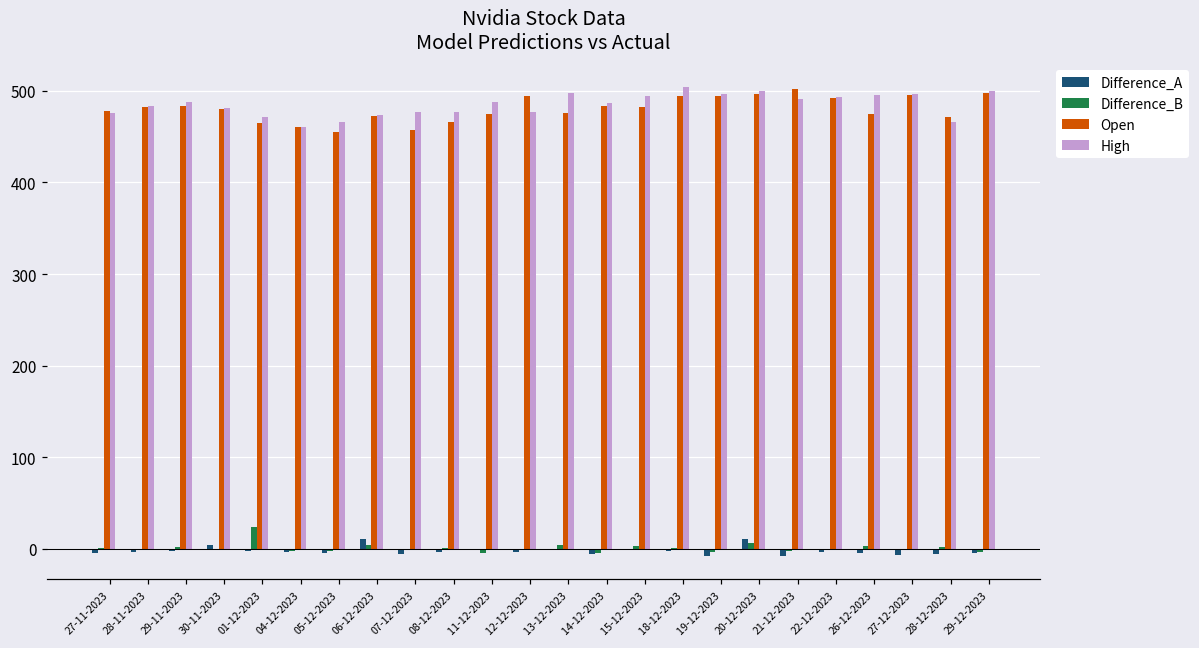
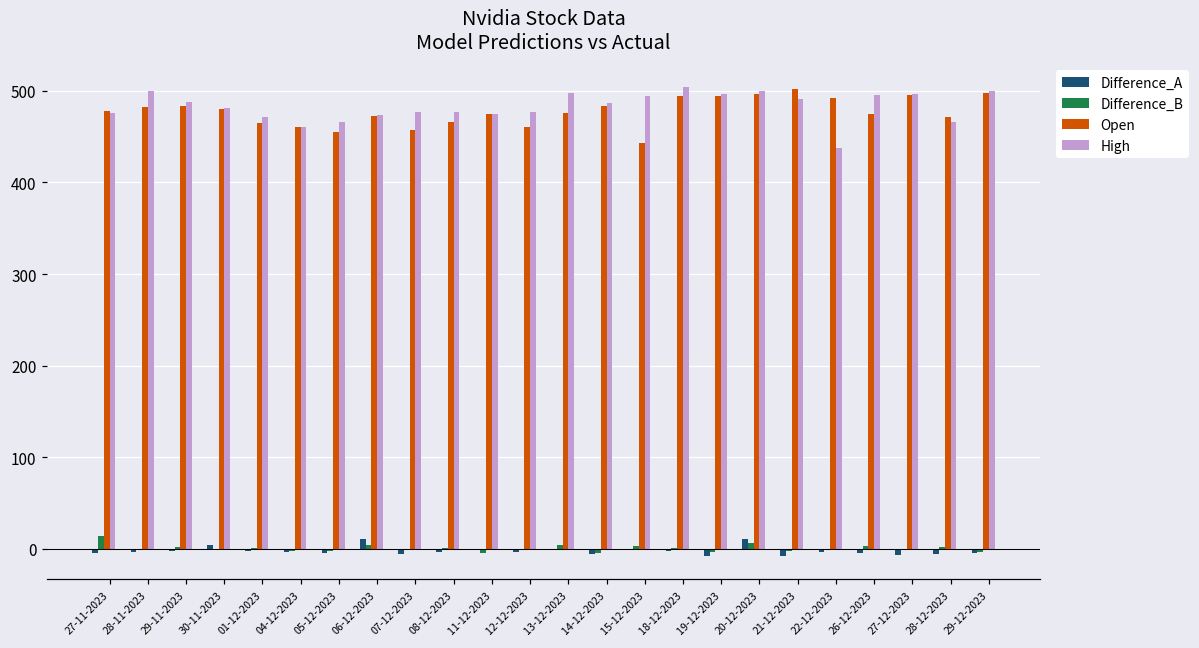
Difference_B, 27-11-2023: 0 -> 10
High, 28-11-2023: 480 -> 500
Difference_B, 01-12-2023: 20 -> 0
High, 11-12-2023: 490 -> 480
Open, 12-12-2023: 490 -> 460
Open, 15-12-2023: 480 -> 440
High, 22-12-2023: 490 -> 440
